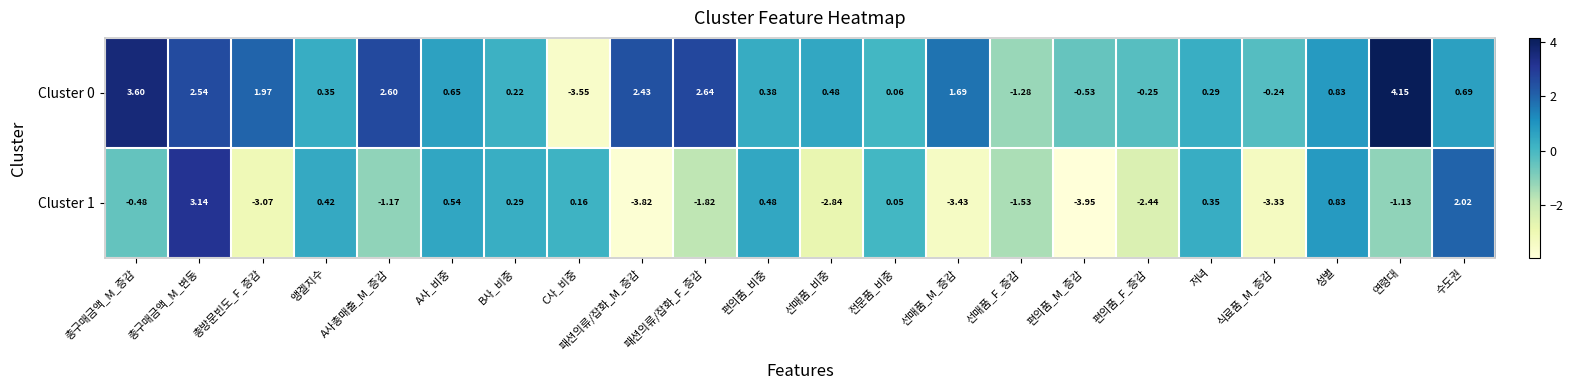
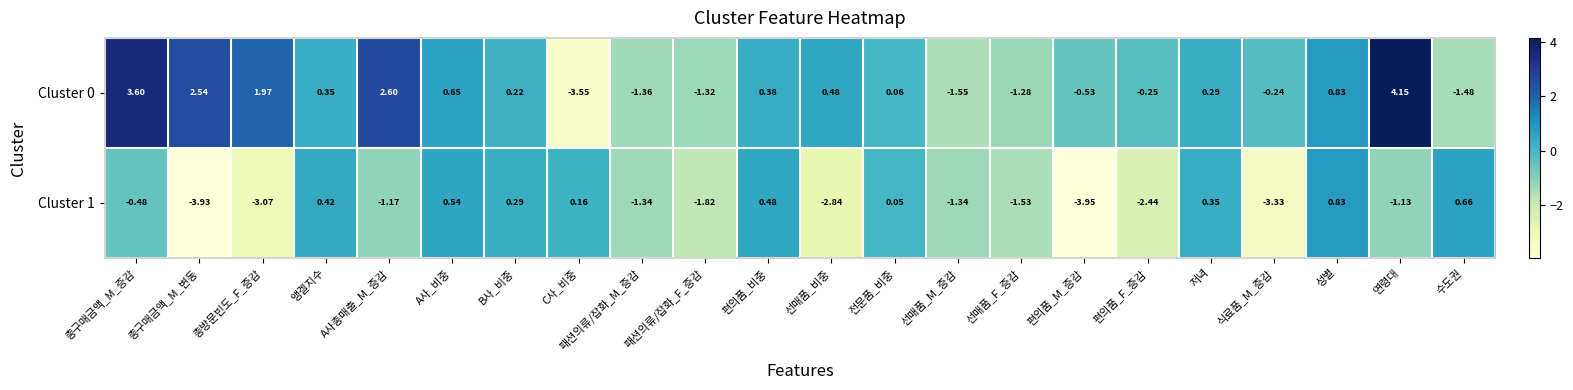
Cluster 0, 패션의류/잡화_M_증감: 2.43 -> -1.36
Cluster 0, 패션의류/잡화_F_증감: 2.64 -> -1.32
Cluster 0, 선매품_M_증감: 1.69 -> -1.55
Cluster 0, 수도권: 0.69 -> -1.48
Cluster 1, 총구매금액_M_변동: 3.14 -> -3.93
Cluster 1, 패션의류/잡화_M_증감: -3.82 -> -1.34
Cluster 1, 선매품_M_증감: -3.43 -> -1.34
Cluster 1, 수도권: 2.02 -> 0.66
